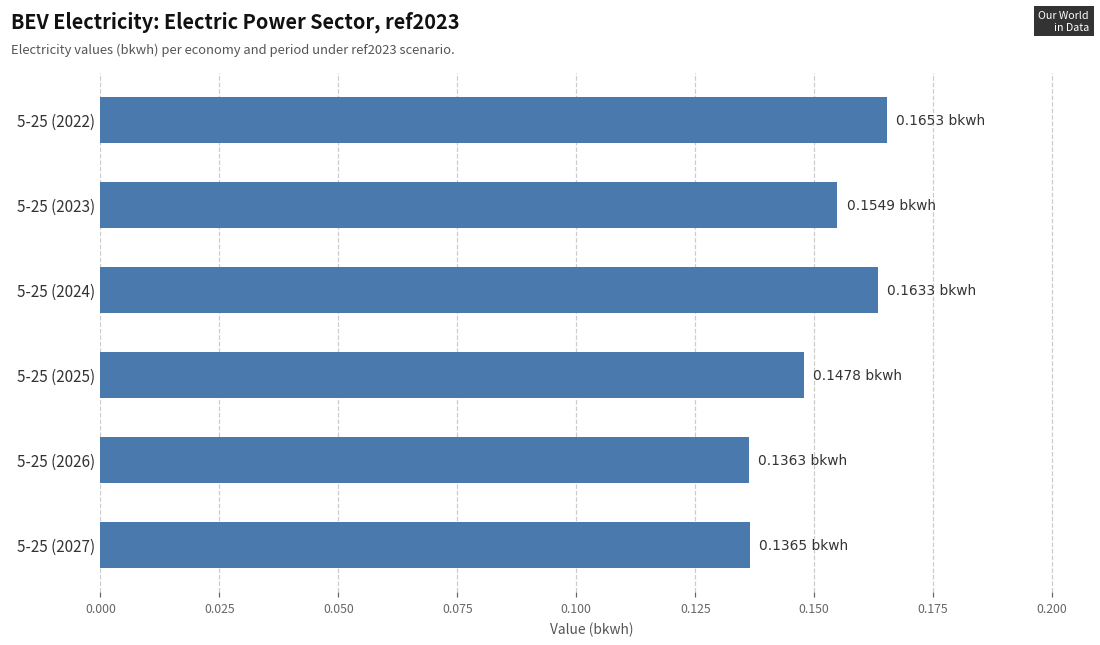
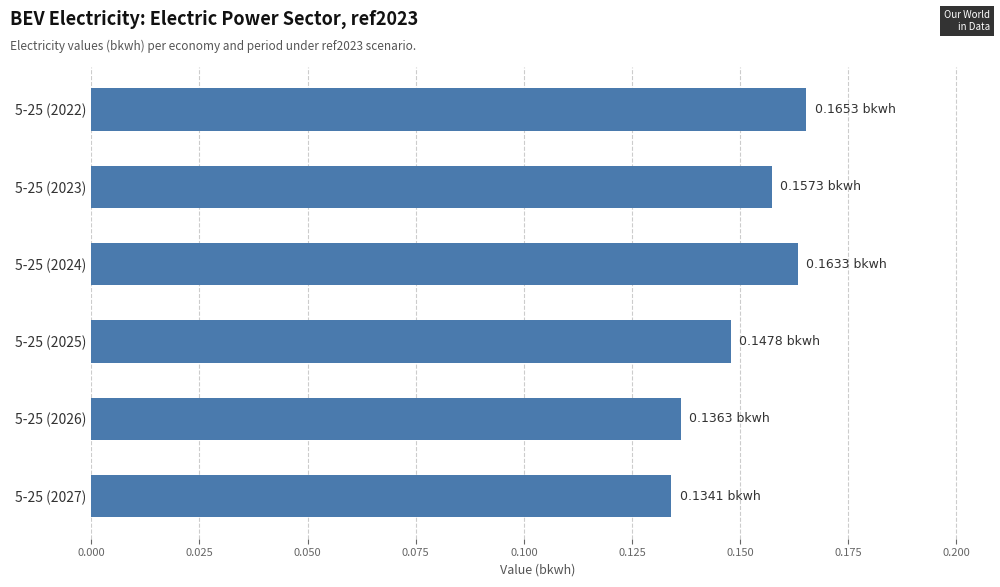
5-25 (2023): 0.1549 -> 0.1573
5-25 (2027): 0.1365 -> 0.1341
